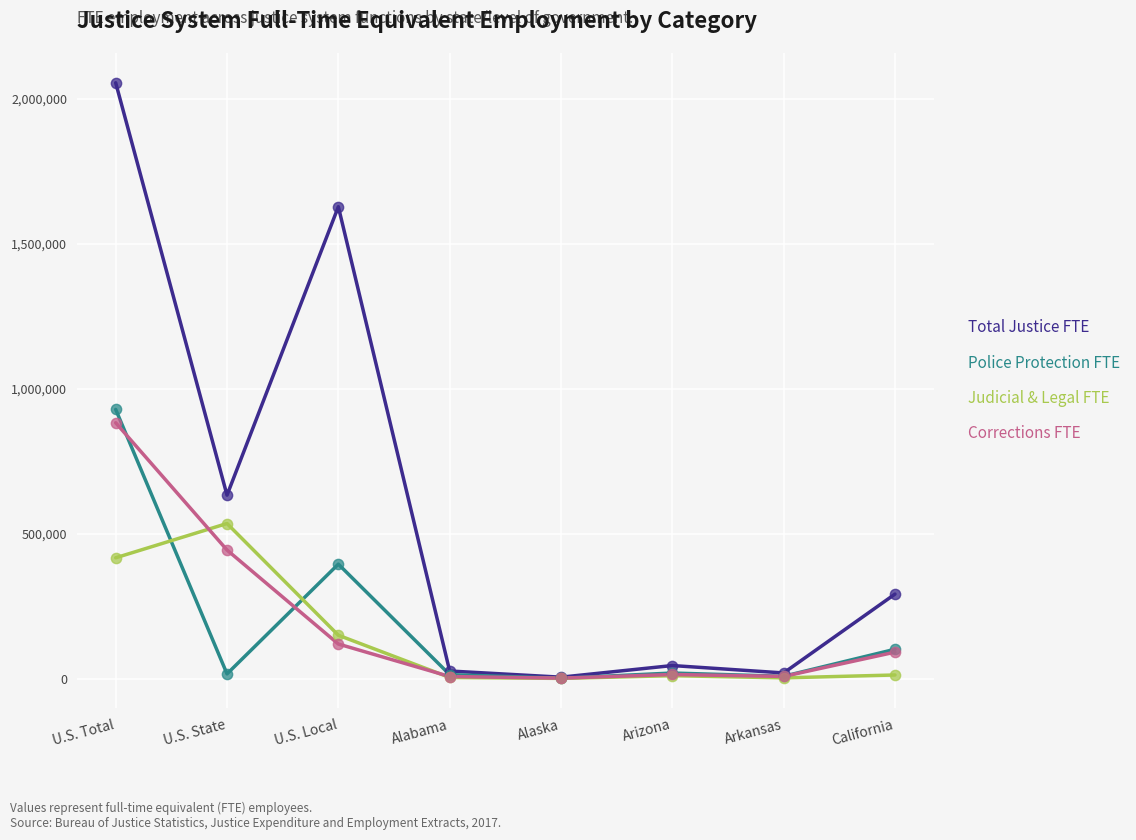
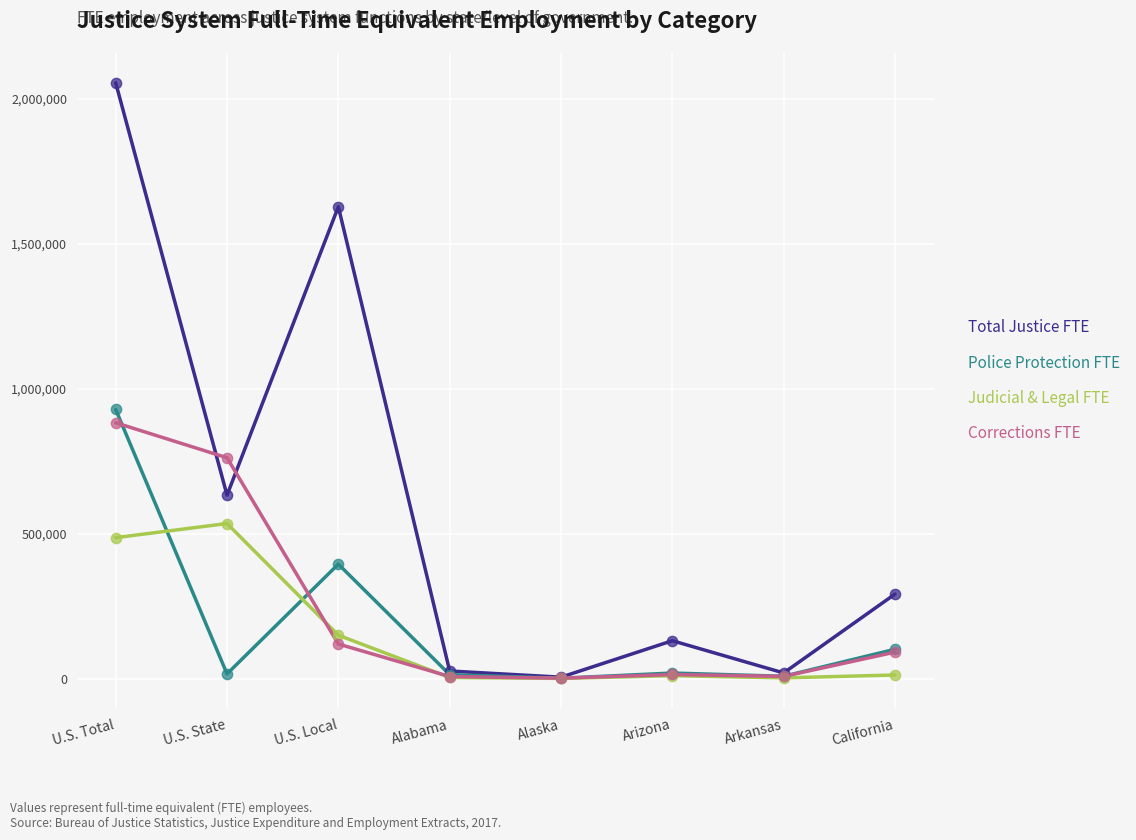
Judicial & Legal FTE, U.S. Total: 420,000 -> 490,000
Corrections FTE, U.S. State: 440,000 -> 760,000
Total Justice FTE, Arizona: 50,000 -> 130,000
